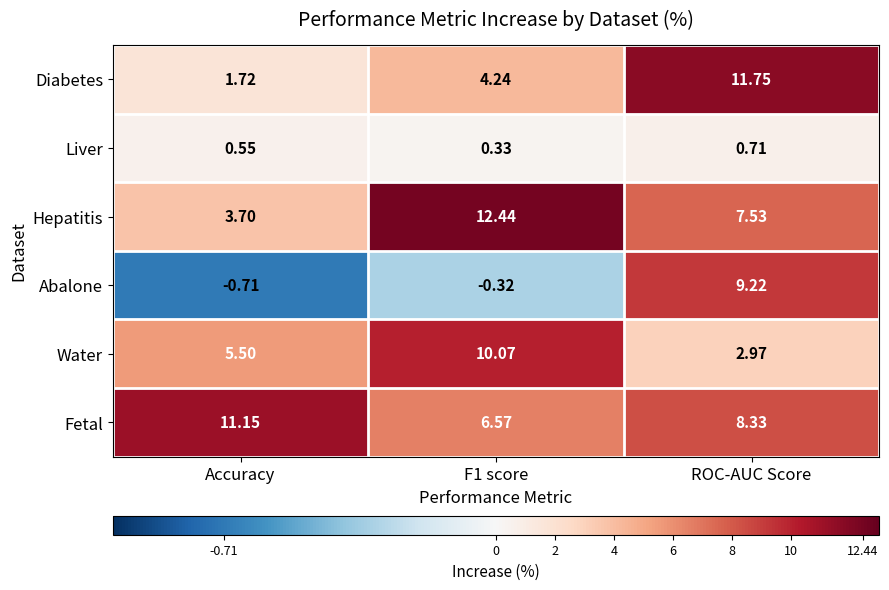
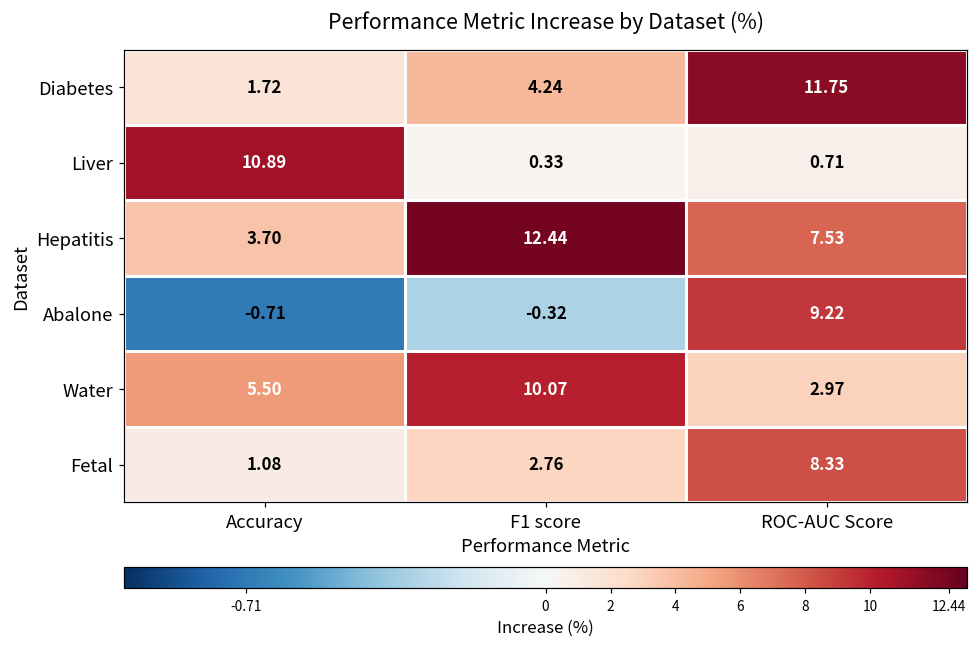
Liver, Accuracy: 0.55 -> 10.89
Fetal, Accuracy: 11.15 -> 1.08
Fetal, F1 score: 6.57 -> 2.76
